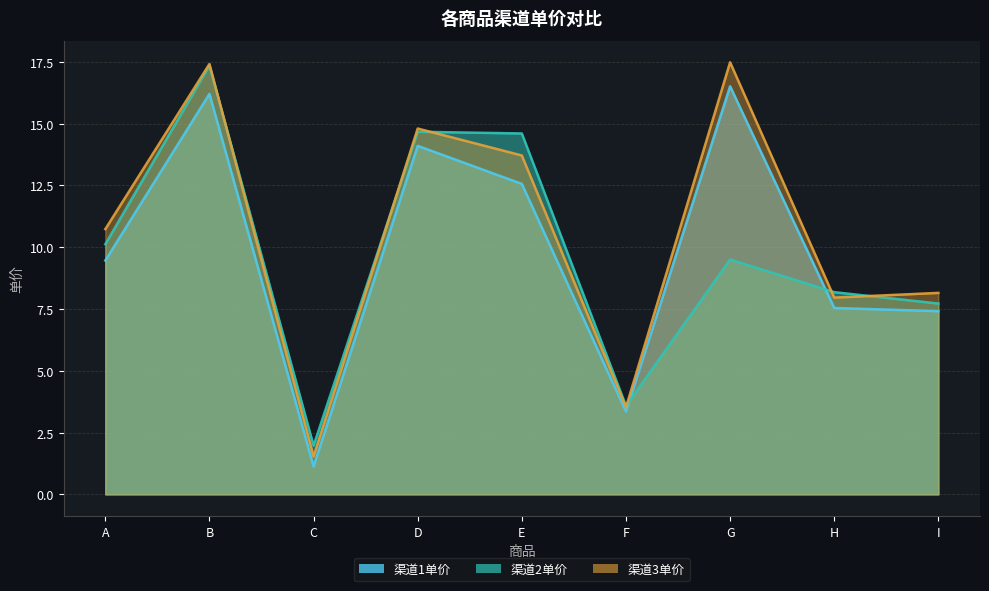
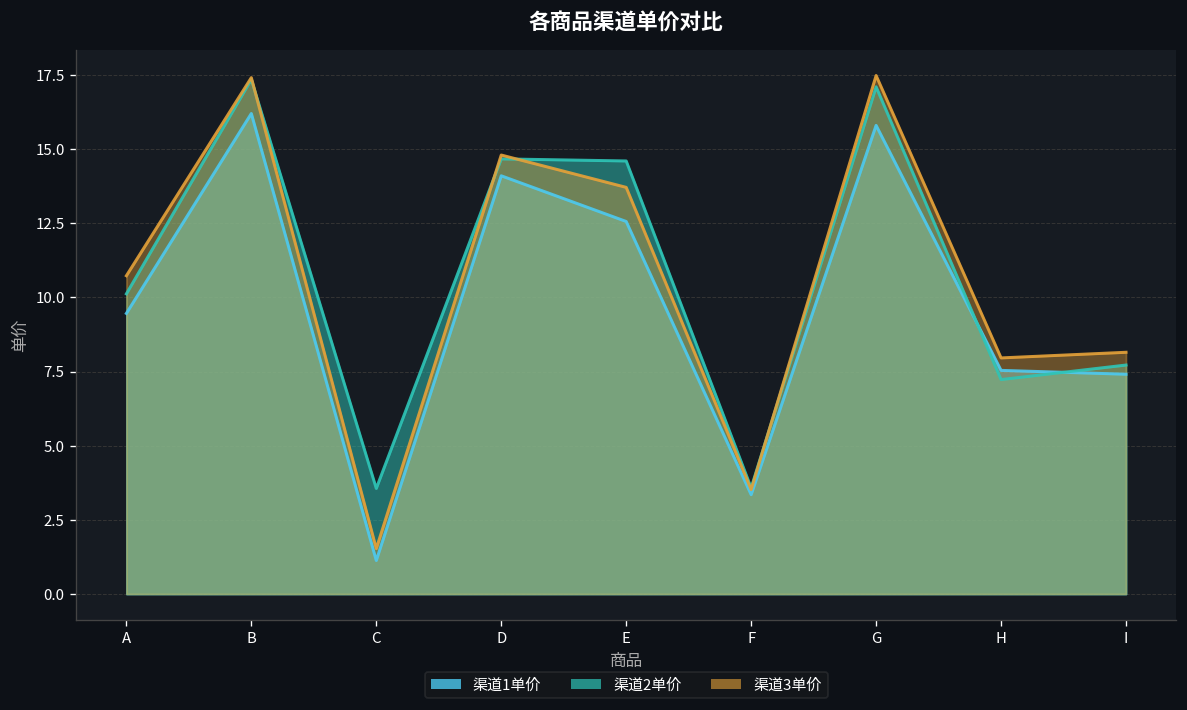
渠道2单价, C: 2.0 -> 3.6
渠道1单价, G: 16.5 -> 15.8
渠道2单价, G: 9.5 -> 17.1
渠道2单价, H: 8.2 -> 7.2
